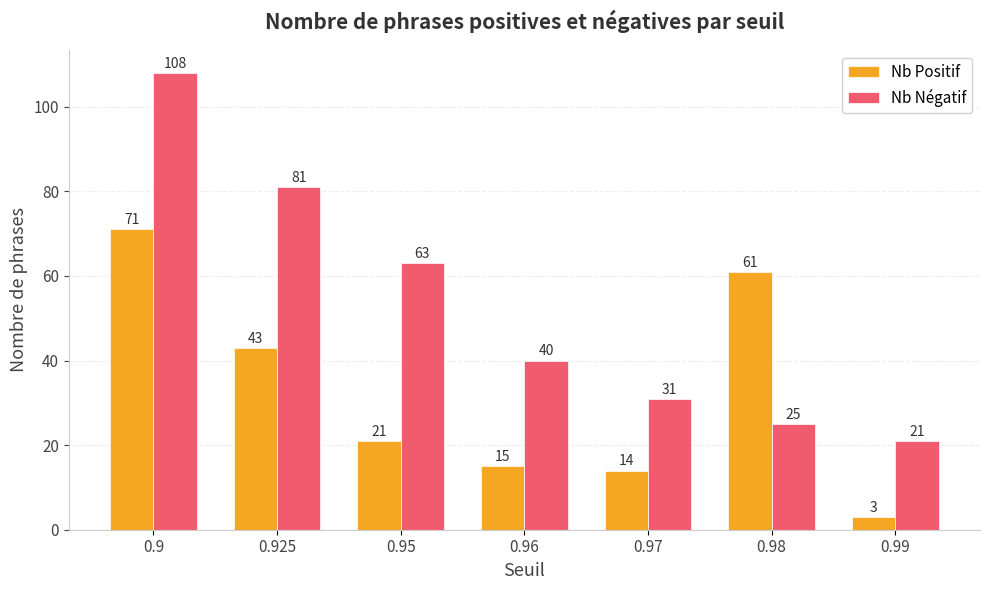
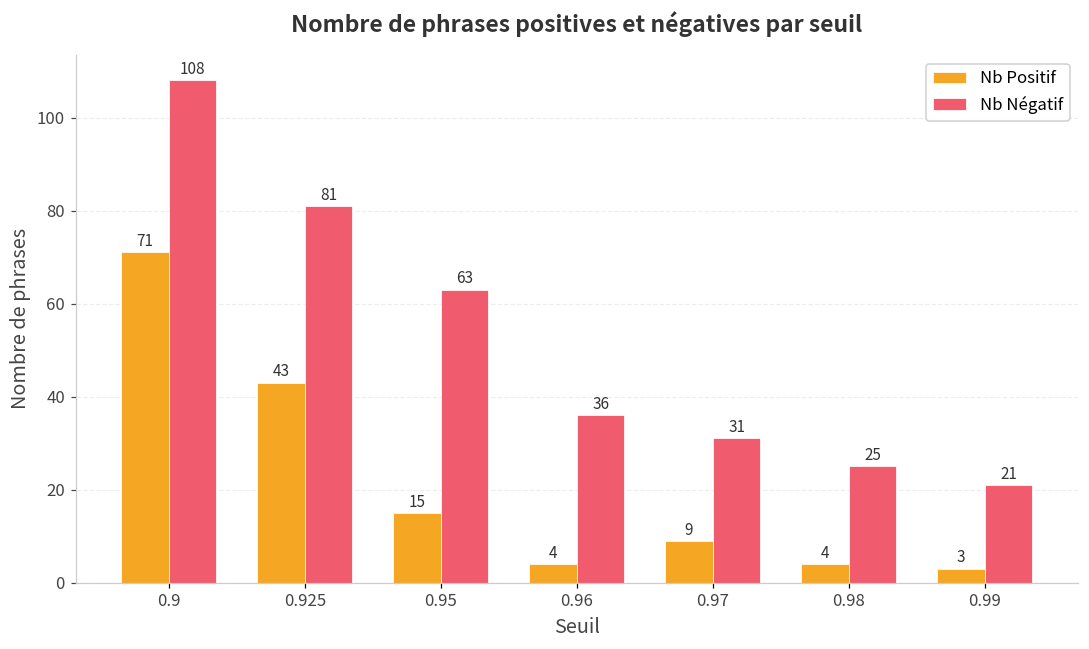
Nb Positif, 0.95: 21 -> 15
Nb Positif, 0.96: 15 -> 4
Nb Négatif, 0.96: 40 -> 36
Nb Positif, 0.97: 14 -> 9
Nb Positif, 0.98: 61 -> 4
